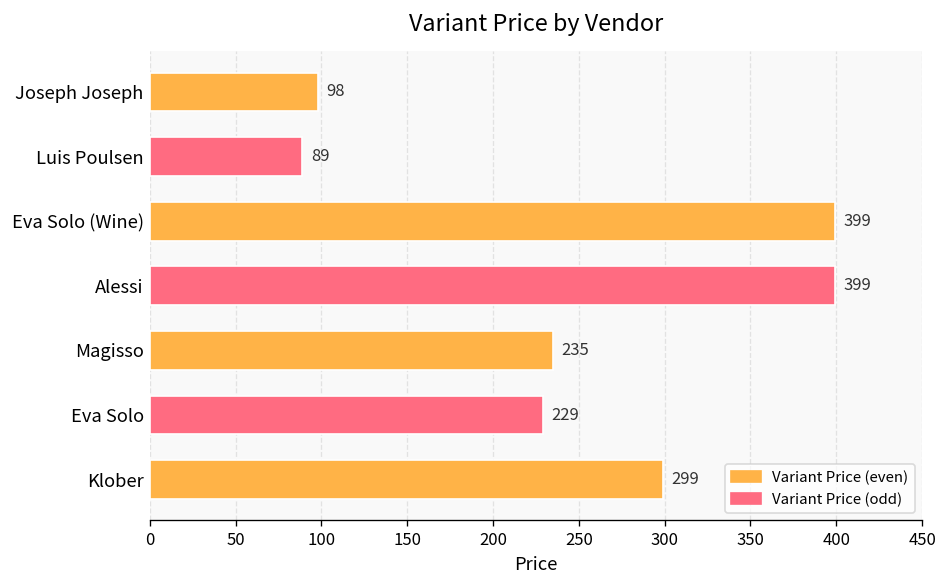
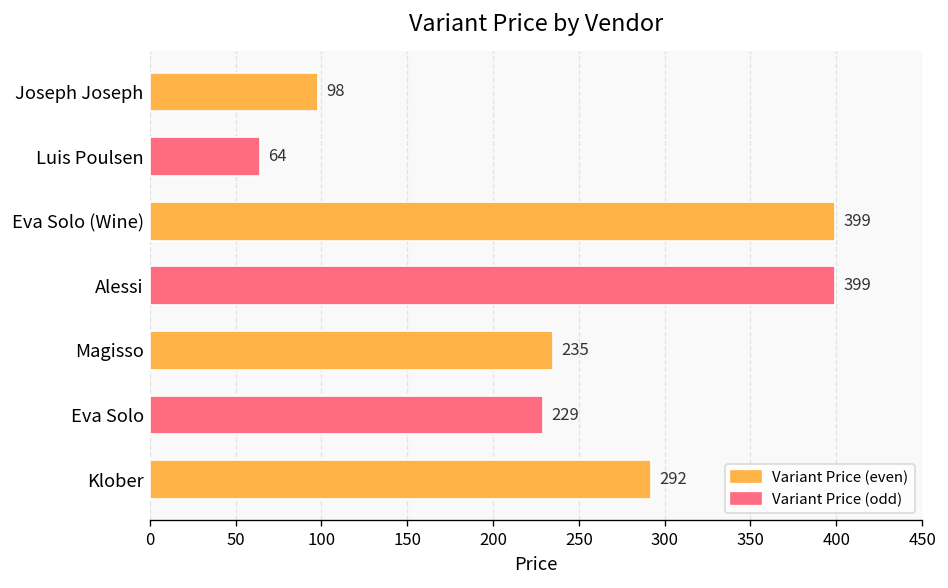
Luis Poulsen: 89 -> 64
Klober: 299 -> 292
